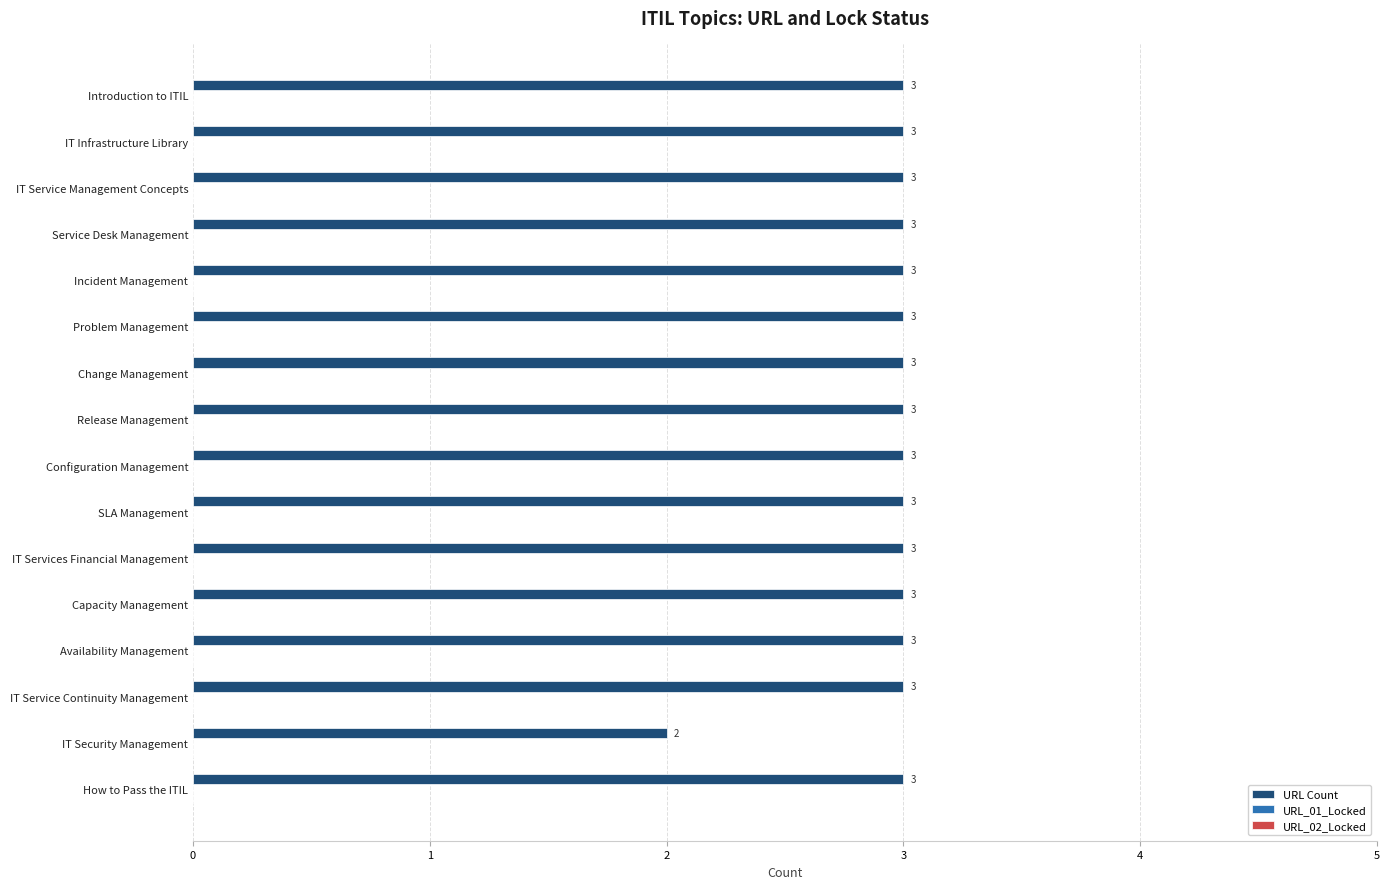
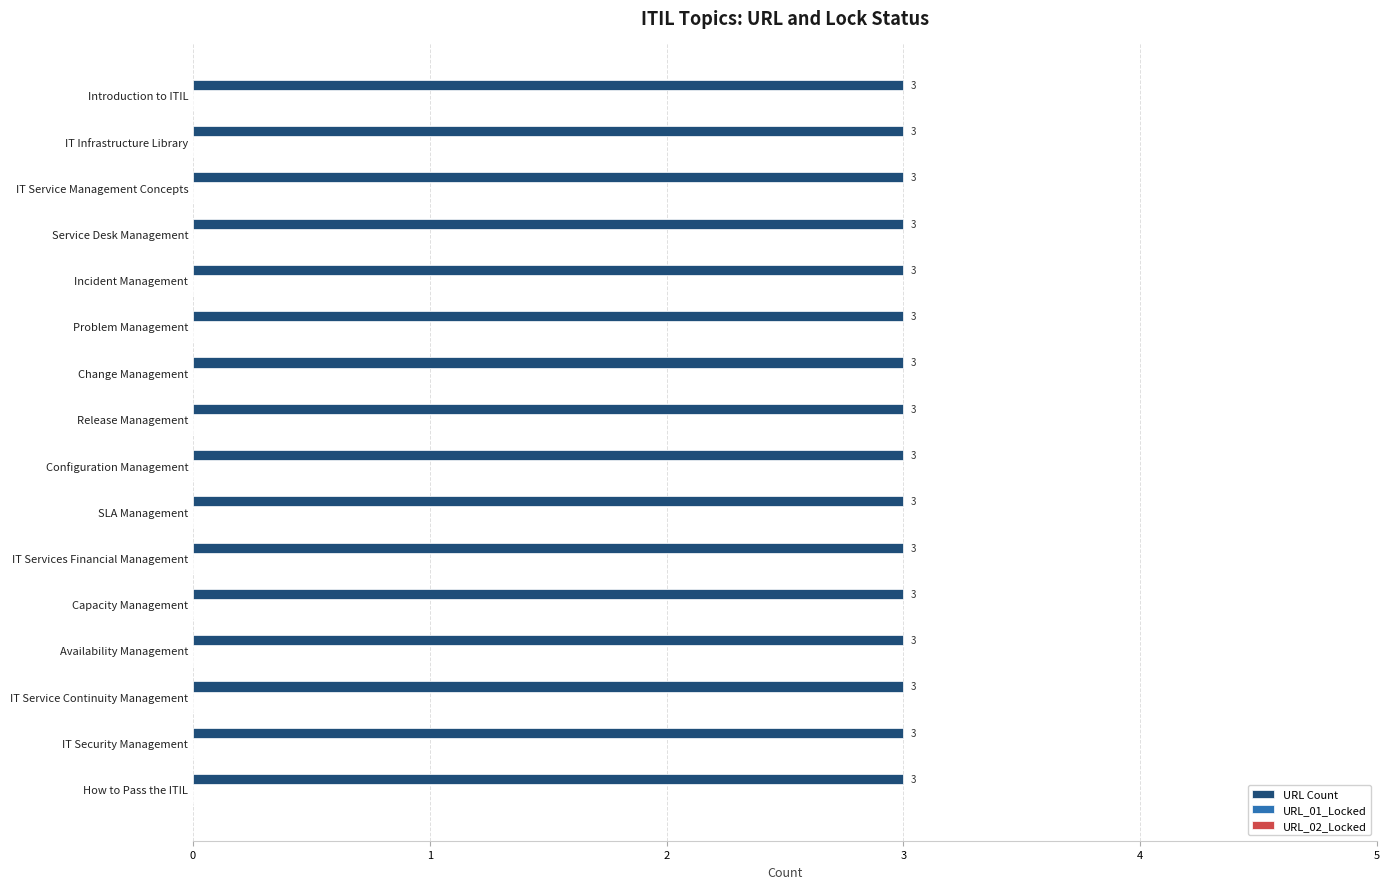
URL Count, IT Security Management: 2 -> 3
